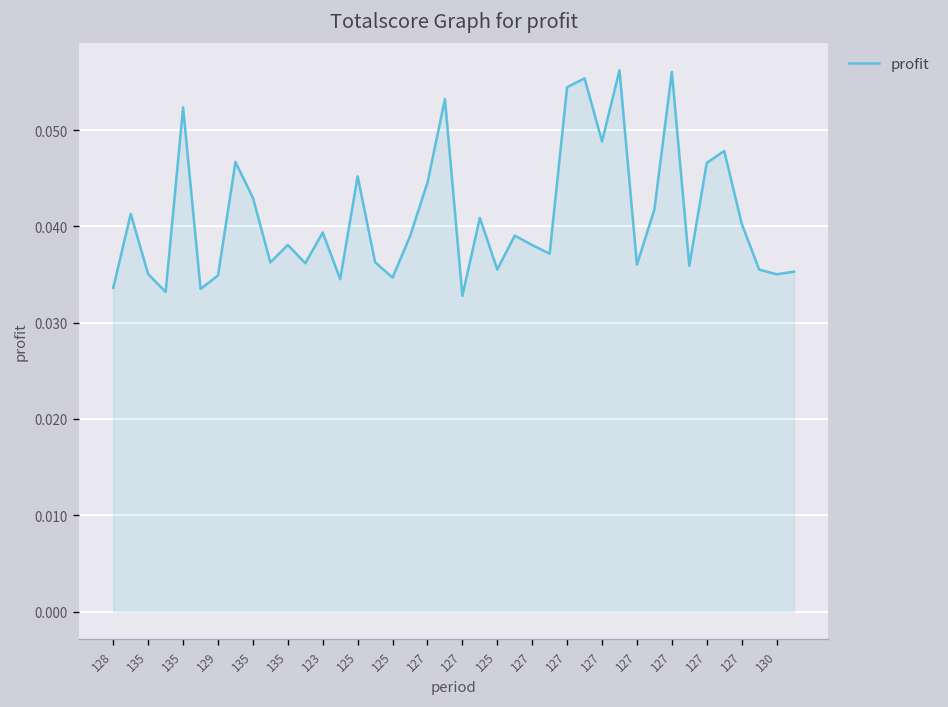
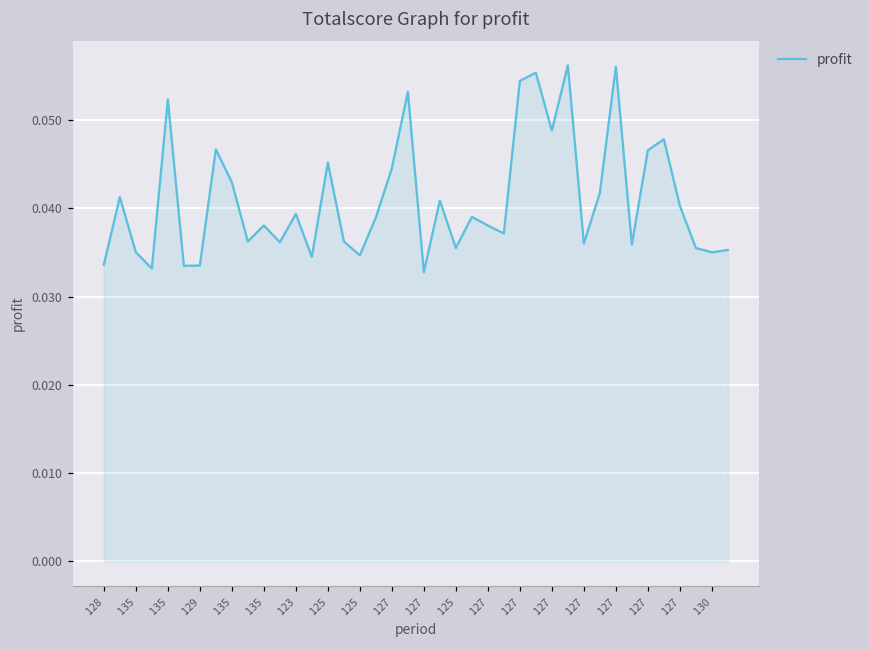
129: 0.035 -> 0.034
